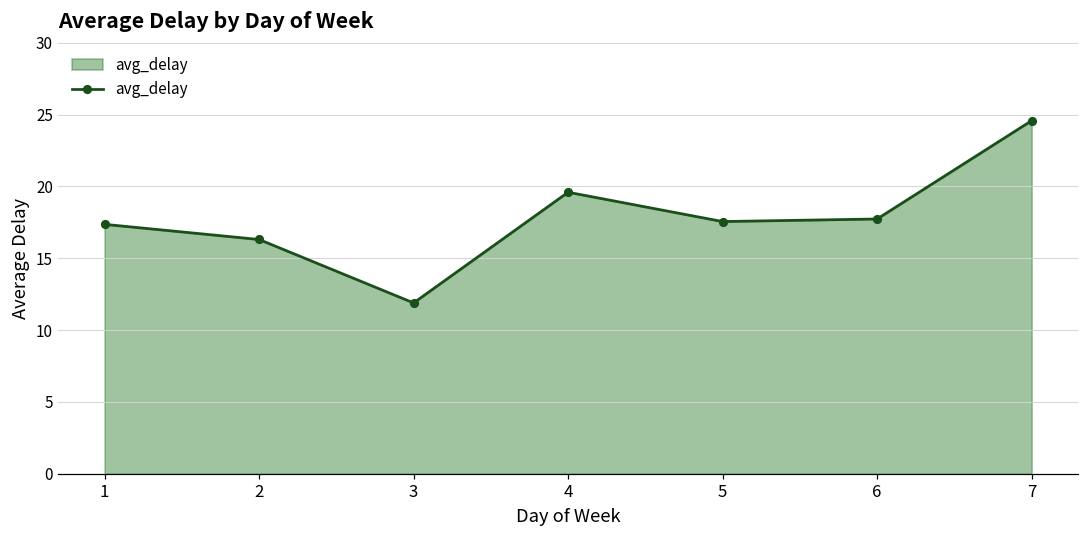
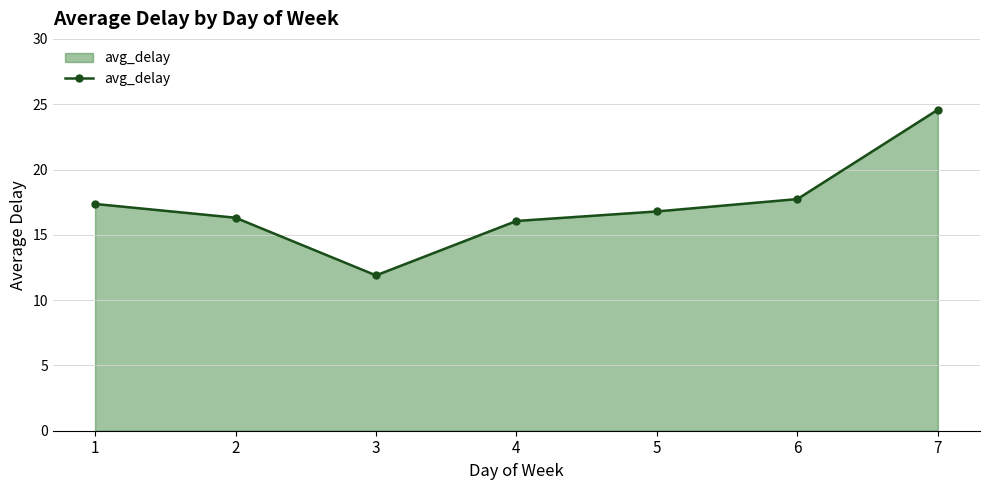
4: 19.6 -> 16.1
5: 17.6 -> 16.8
